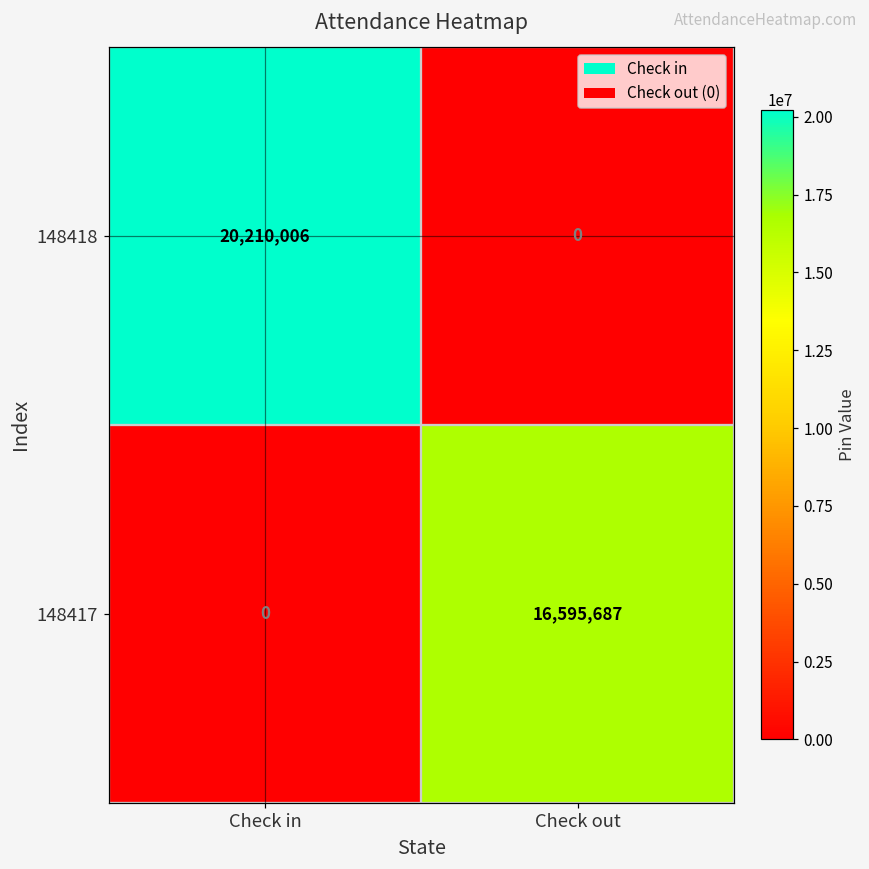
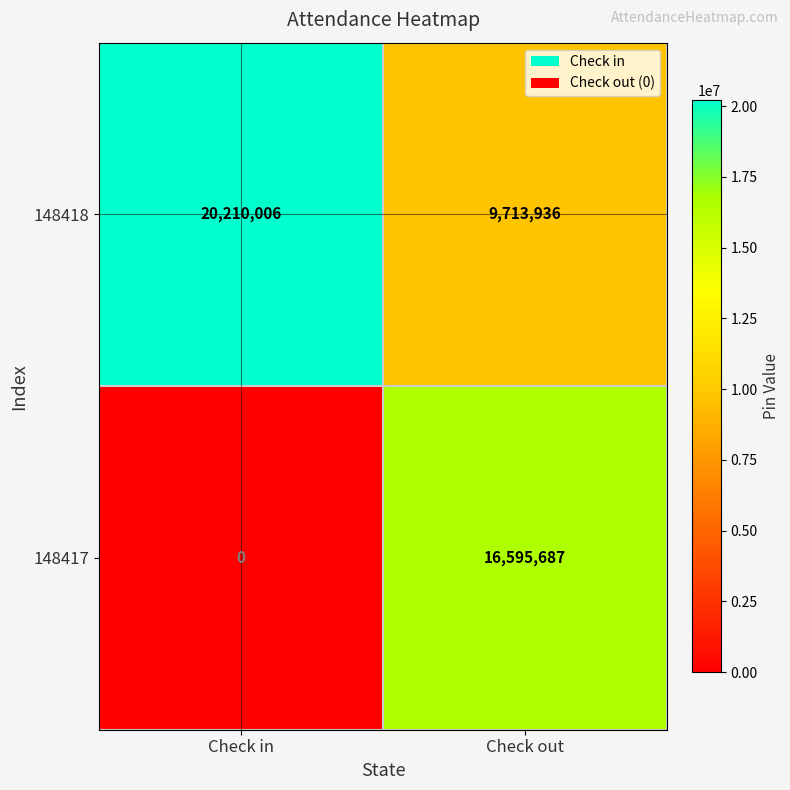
148418, Check out: 0 -> 9,713,936
